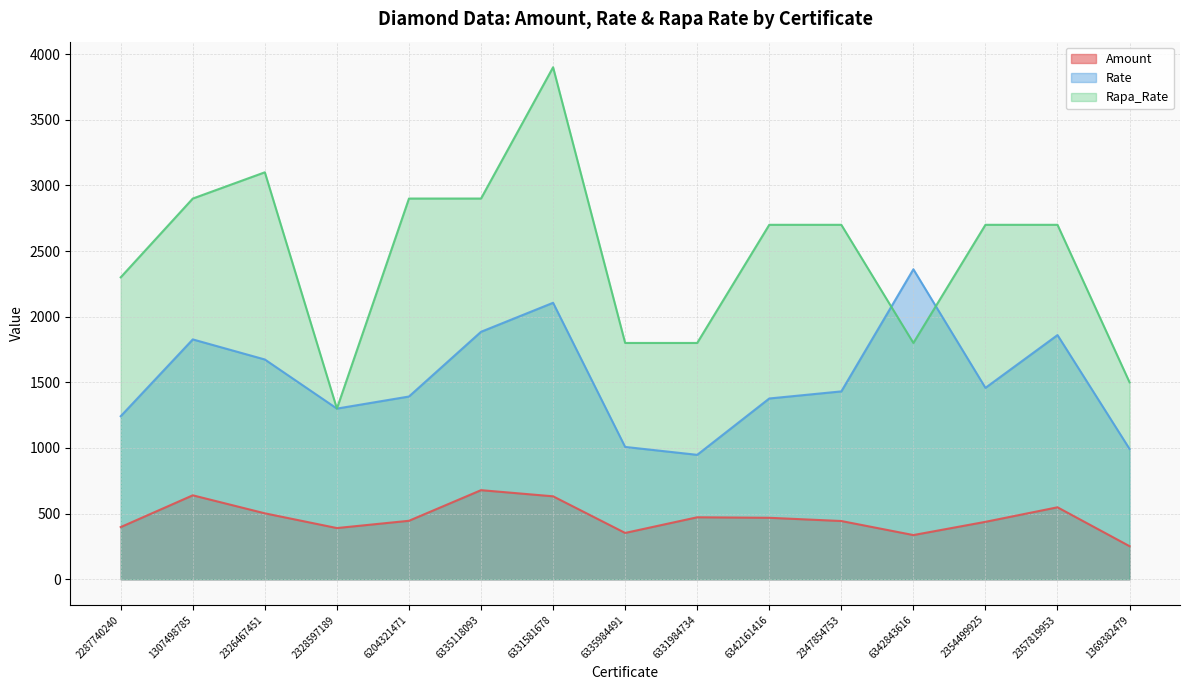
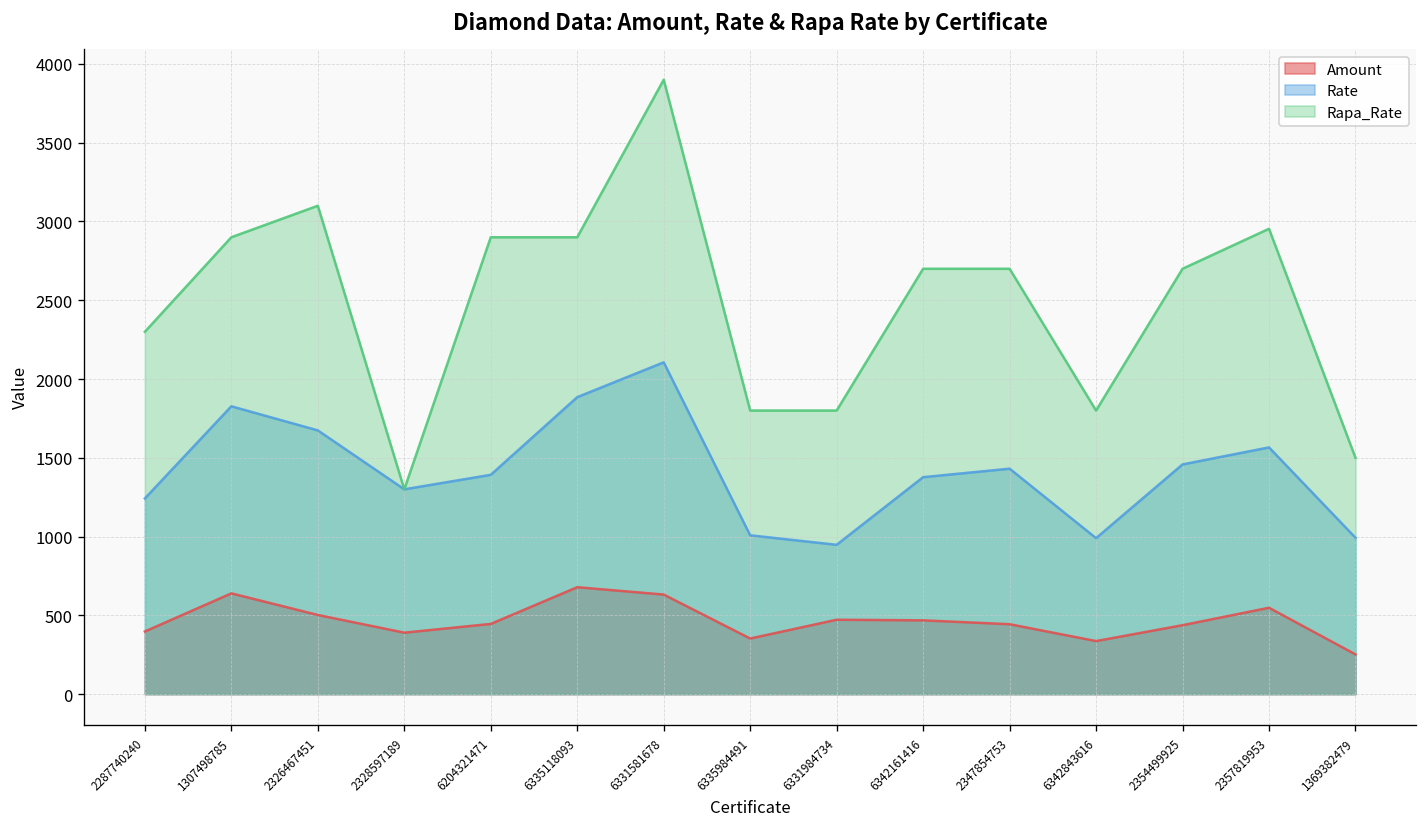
Rate, 6342843616: 2360 -> 990
Rate, 2357819953: 1860 -> 1570
Rapa_Rate, 2357819953: 2700 -> 2950
